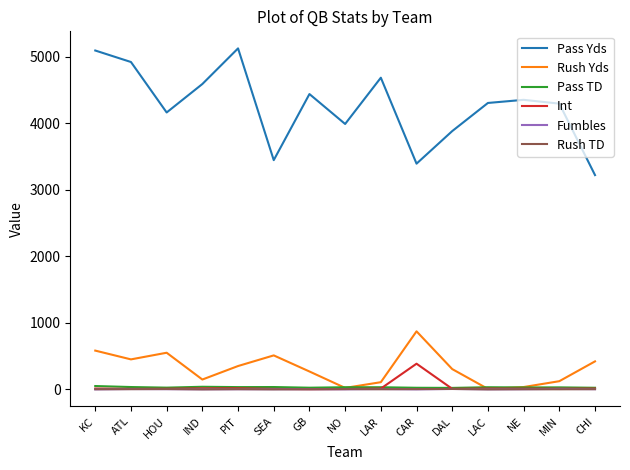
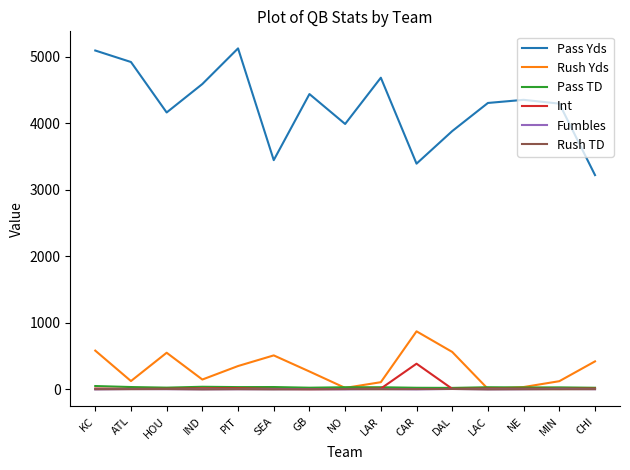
Rush Yds, ATL: 500 -> 100
Rush Yds, DAL: 300 -> 600
